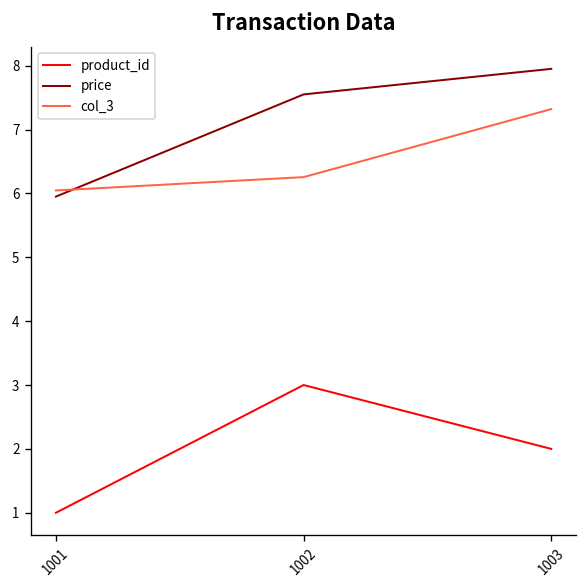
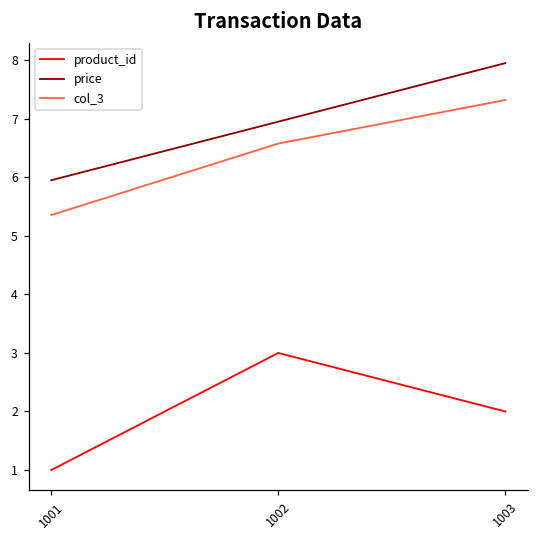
col_3, 1001: 6.0 -> 5.4
price, 1002: 7.6 -> 7.0
col_3, 1002: 6.3 -> 6.6
